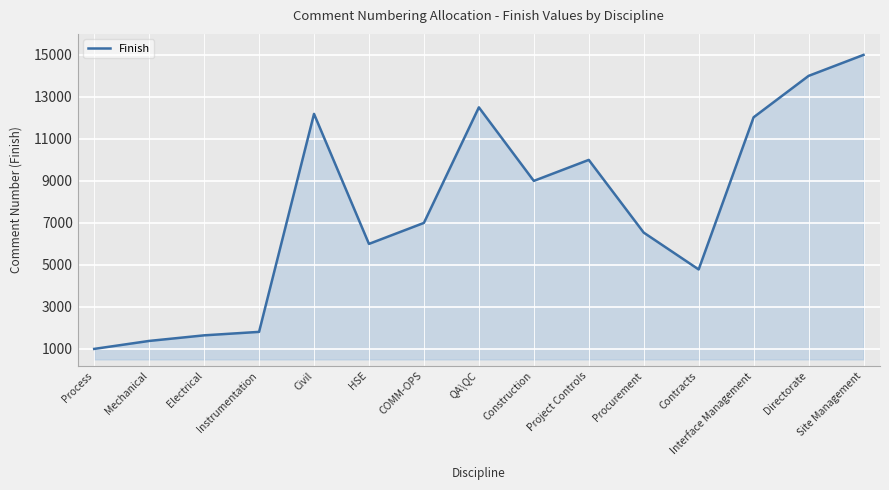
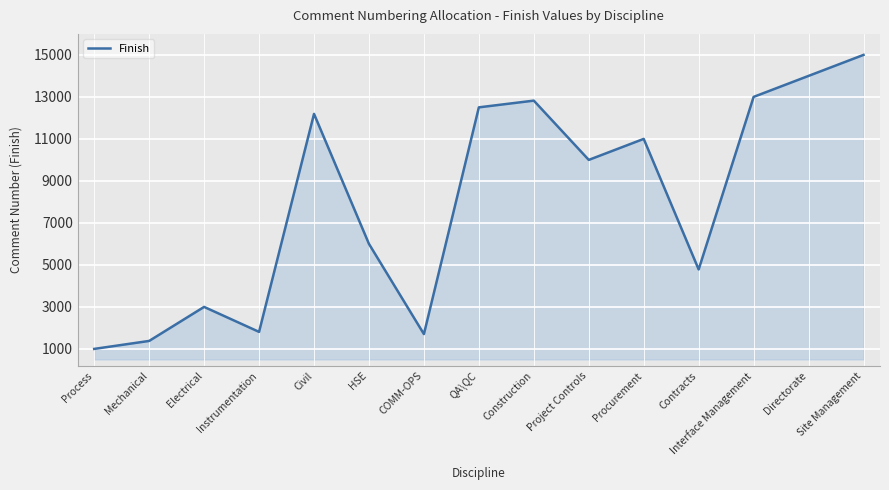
Electrical: 1600 -> 3000
COMM-OPS: 7000 -> 1700
Construction: 9000 -> 12800
Procurement: 6500 -> 11000
Interface Management: 12000 -> 13000
